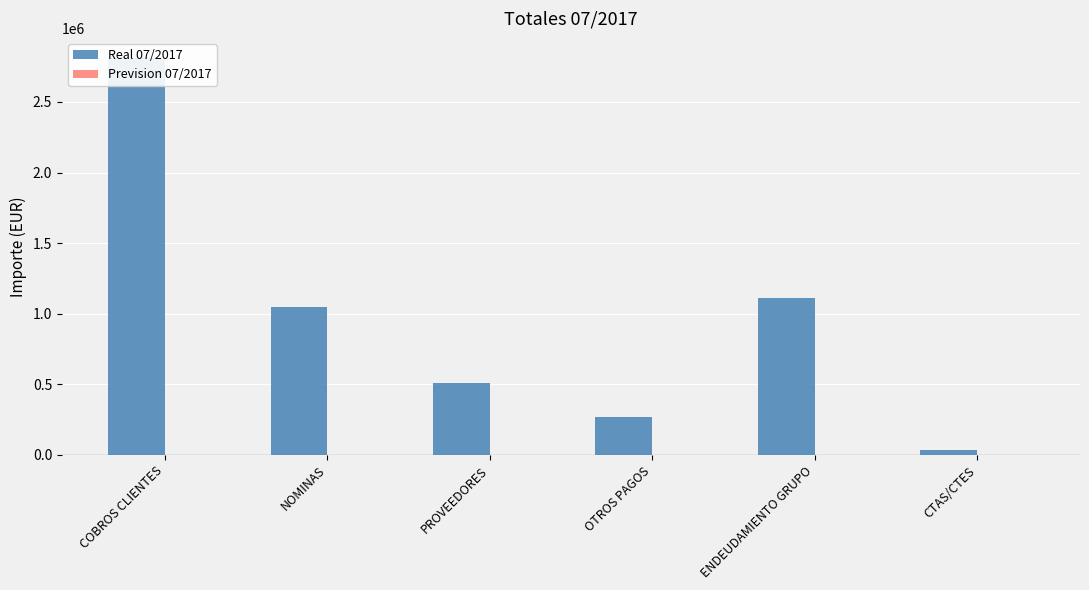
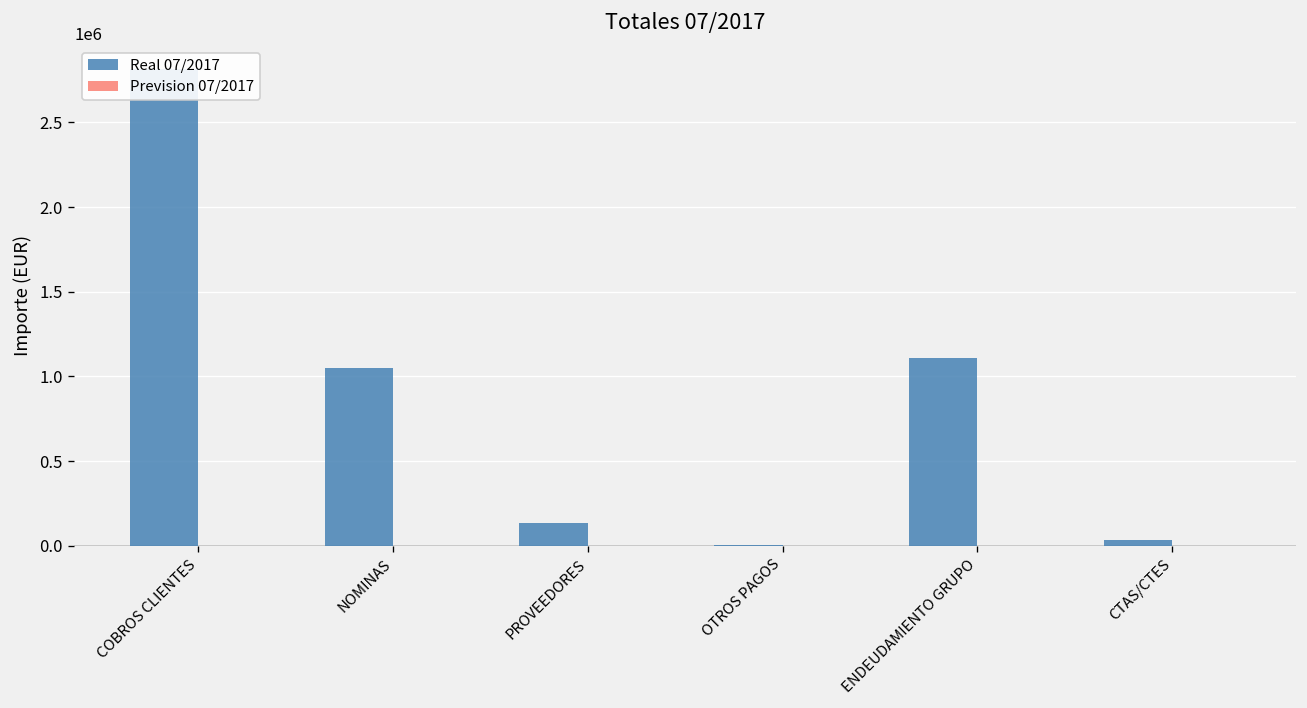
Real 07/2017, PROVEEDORES: 510000 -> 140000
Real 07/2017, OTROS PAGOS: 270000 -> 10000
